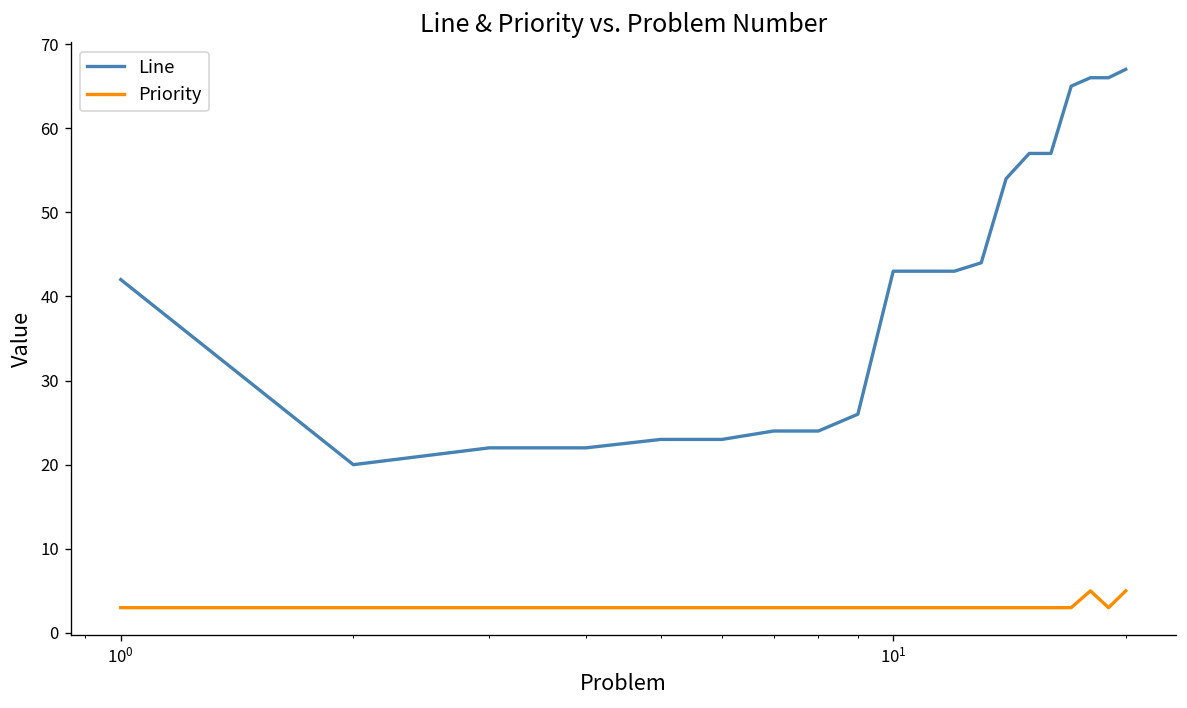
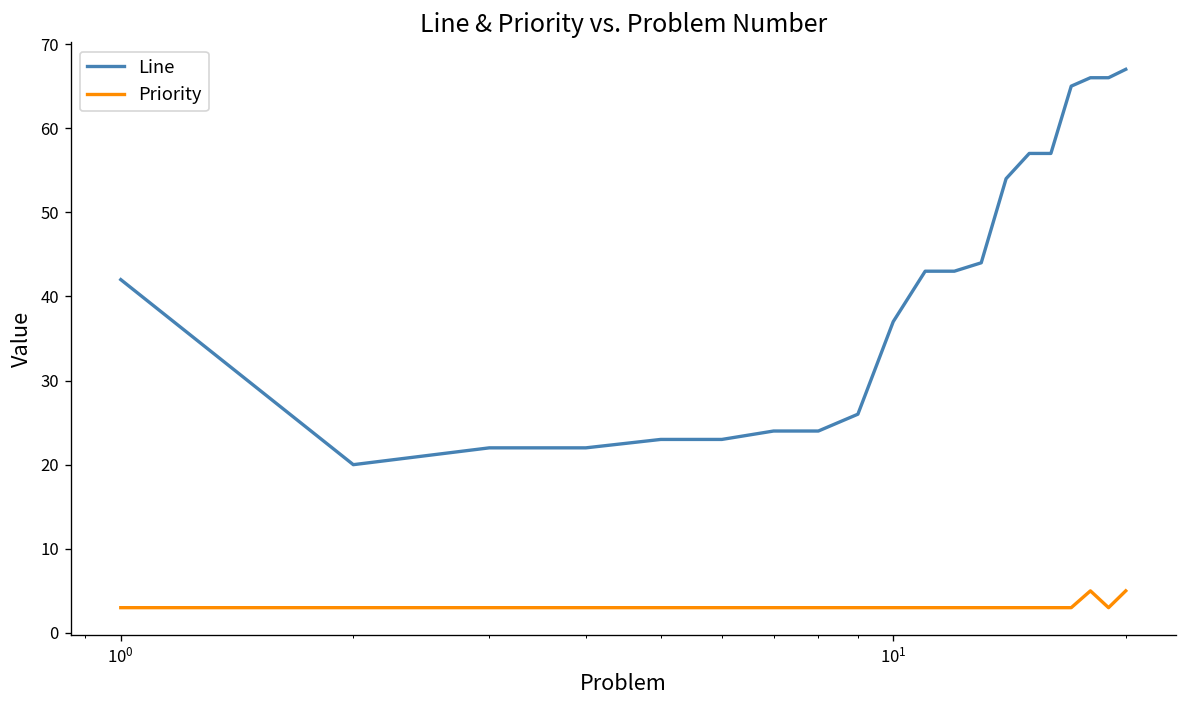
Line, 10^1: 43 -> 37
